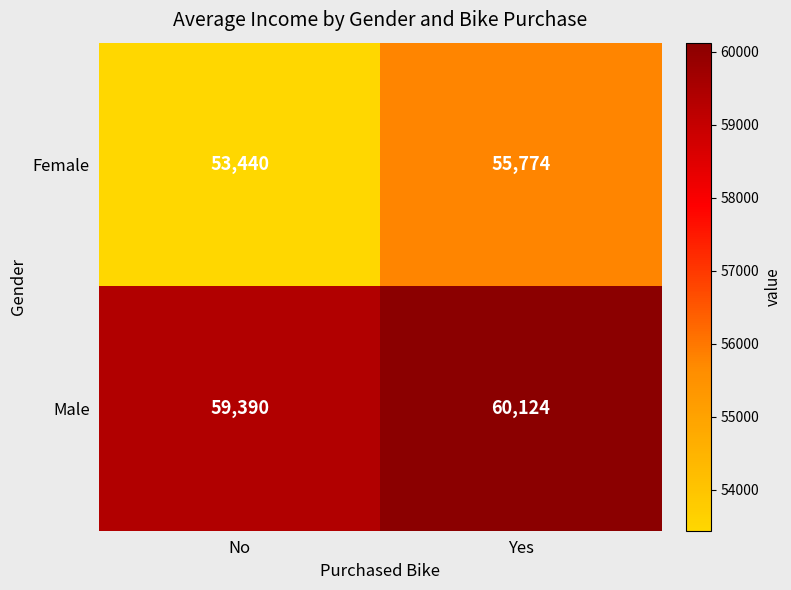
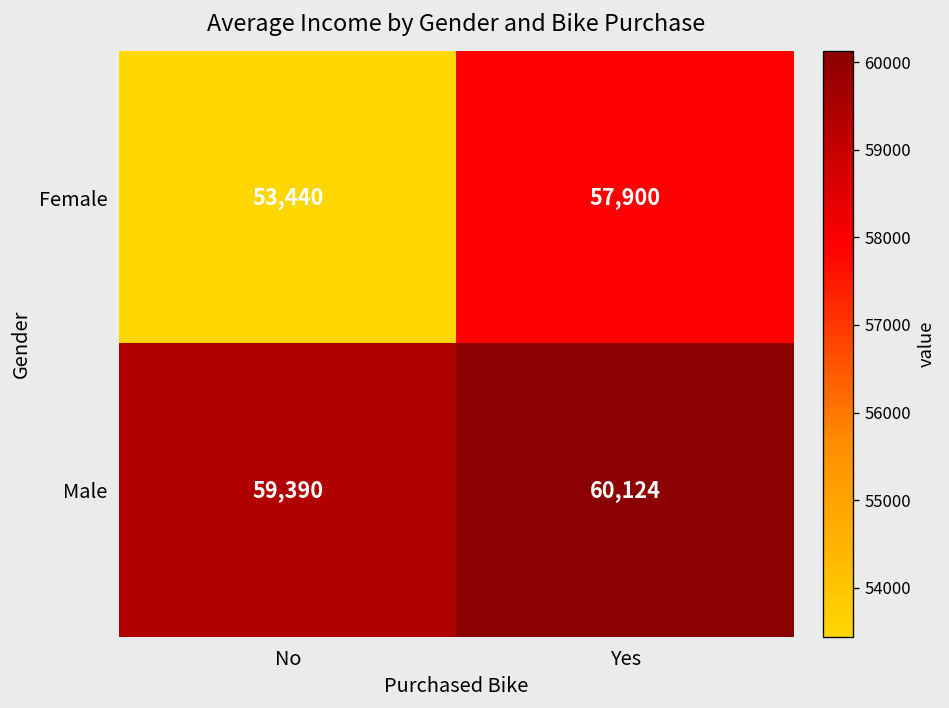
Female, Yes: 55,774 -> 57,900
